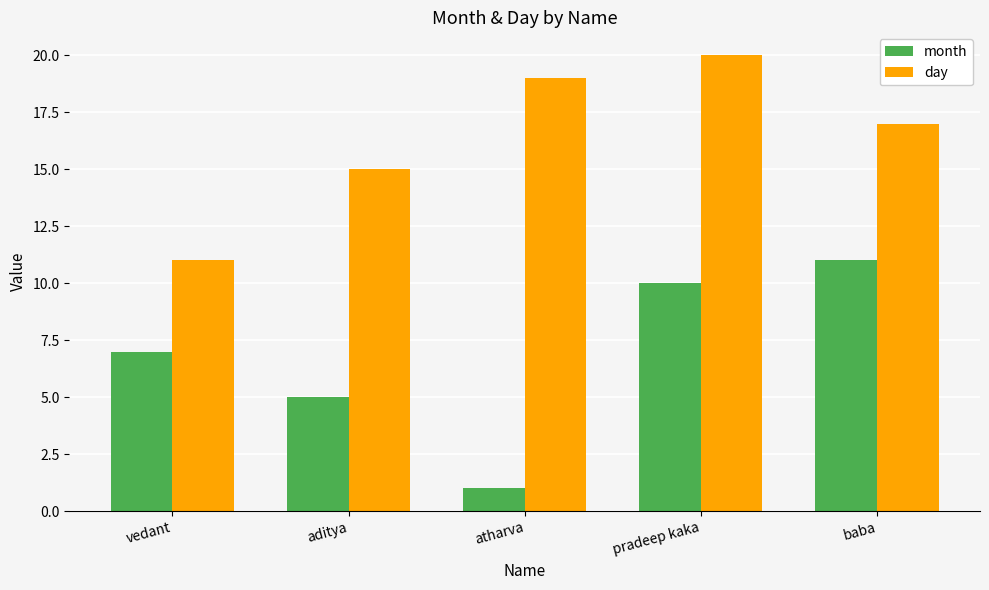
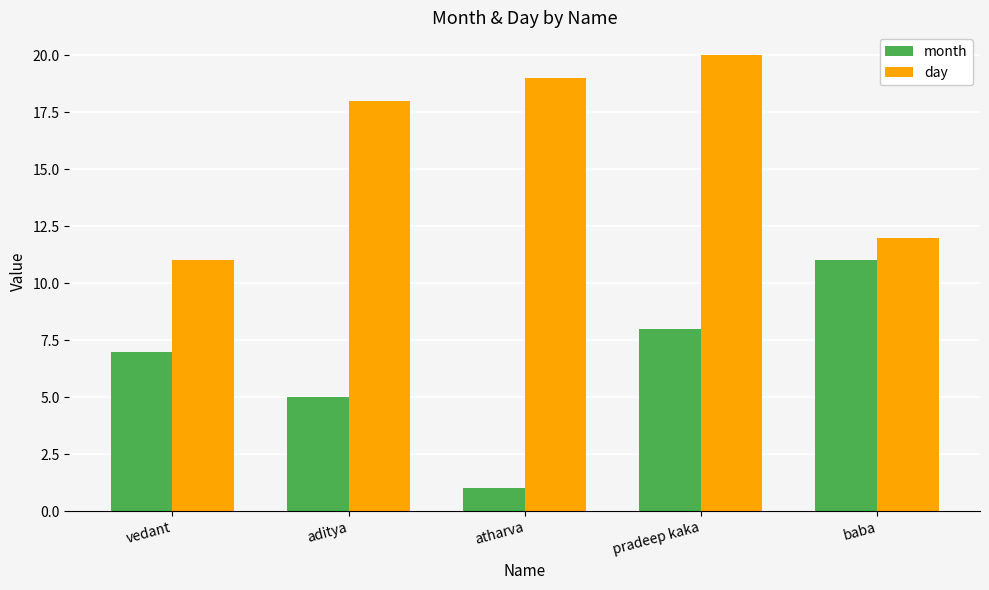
day, aditya: 15 -> 18
month, pradeep kaka: 10 -> 8
day, baba: 17 -> 12
